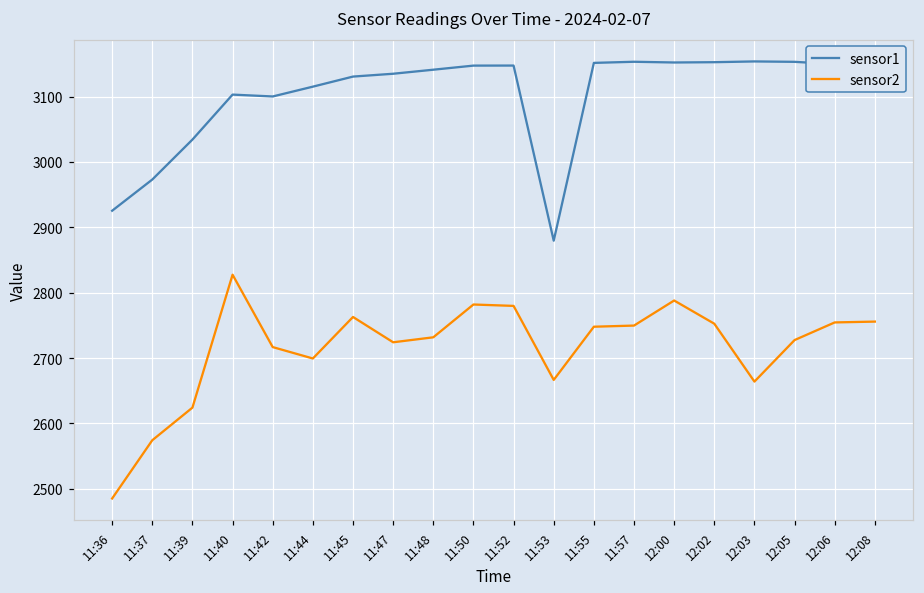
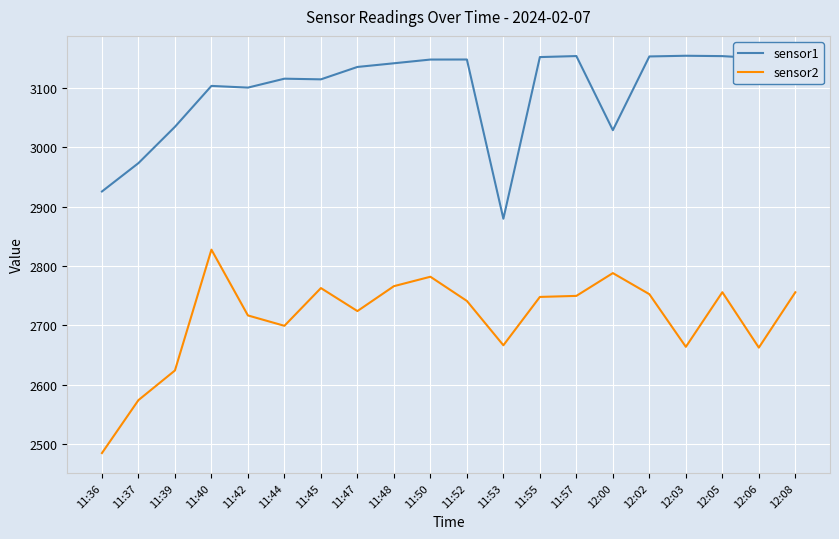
sensor1, 11:45: 3130 -> 3110
sensor2, 11:48: 2730 -> 2770
sensor2, 11:52: 2780 -> 2740
sensor1, 12:00: 3150 -> 3030
sensor2, 12:05: 2730 -> 2760
sensor2, 12:06: 2750 -> 2660
